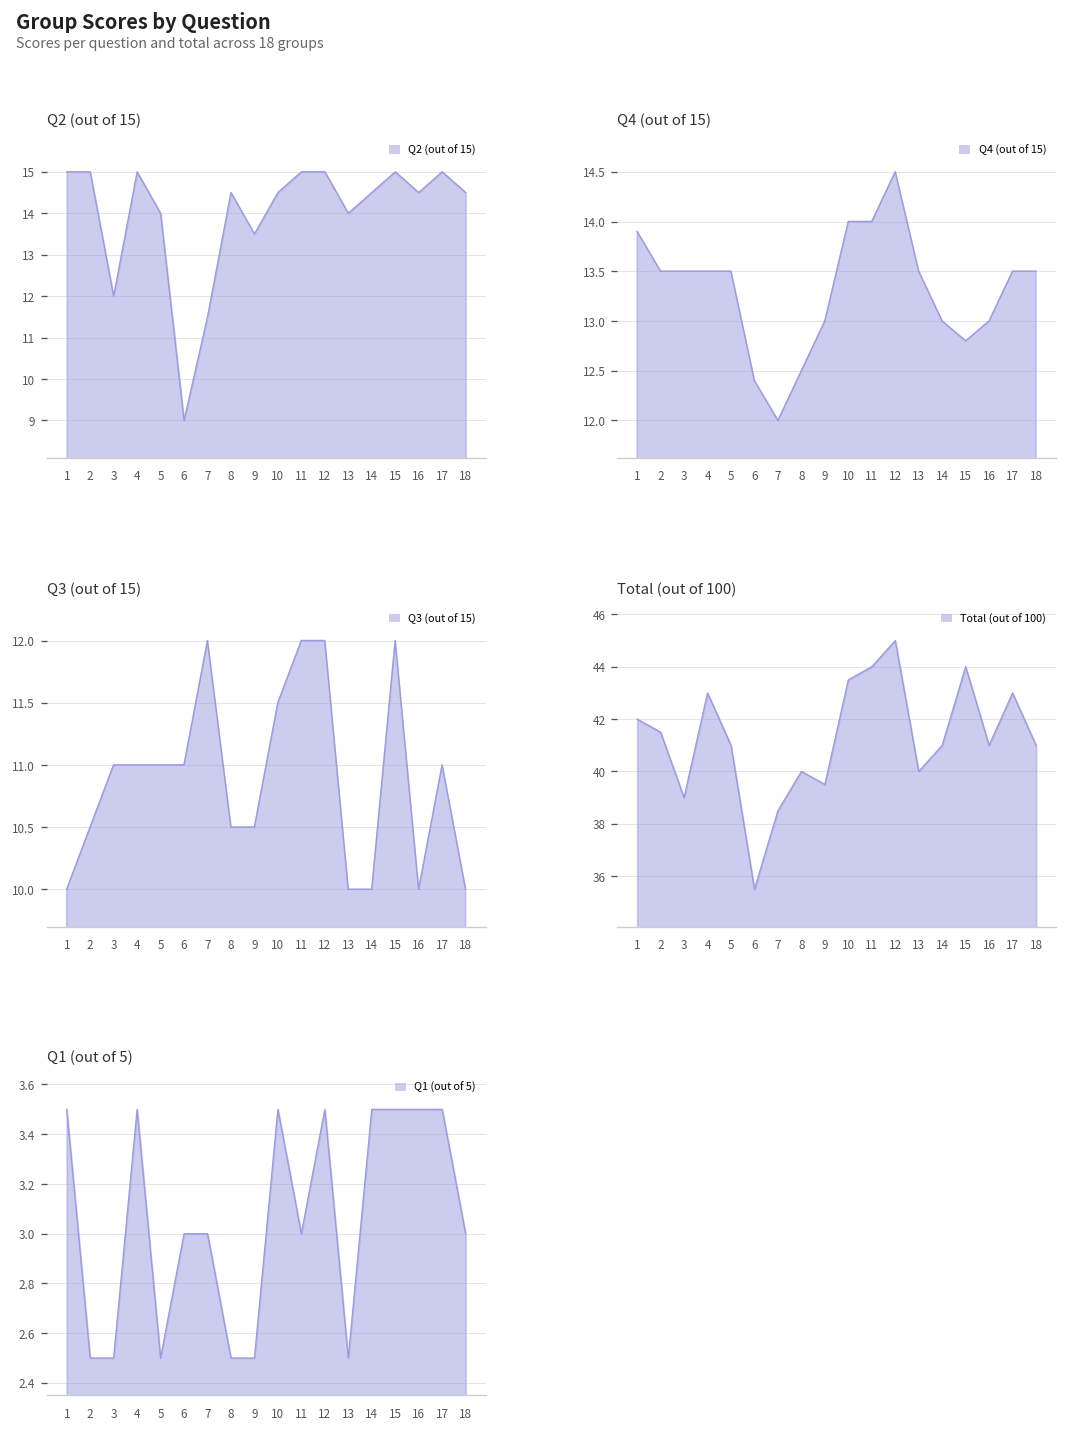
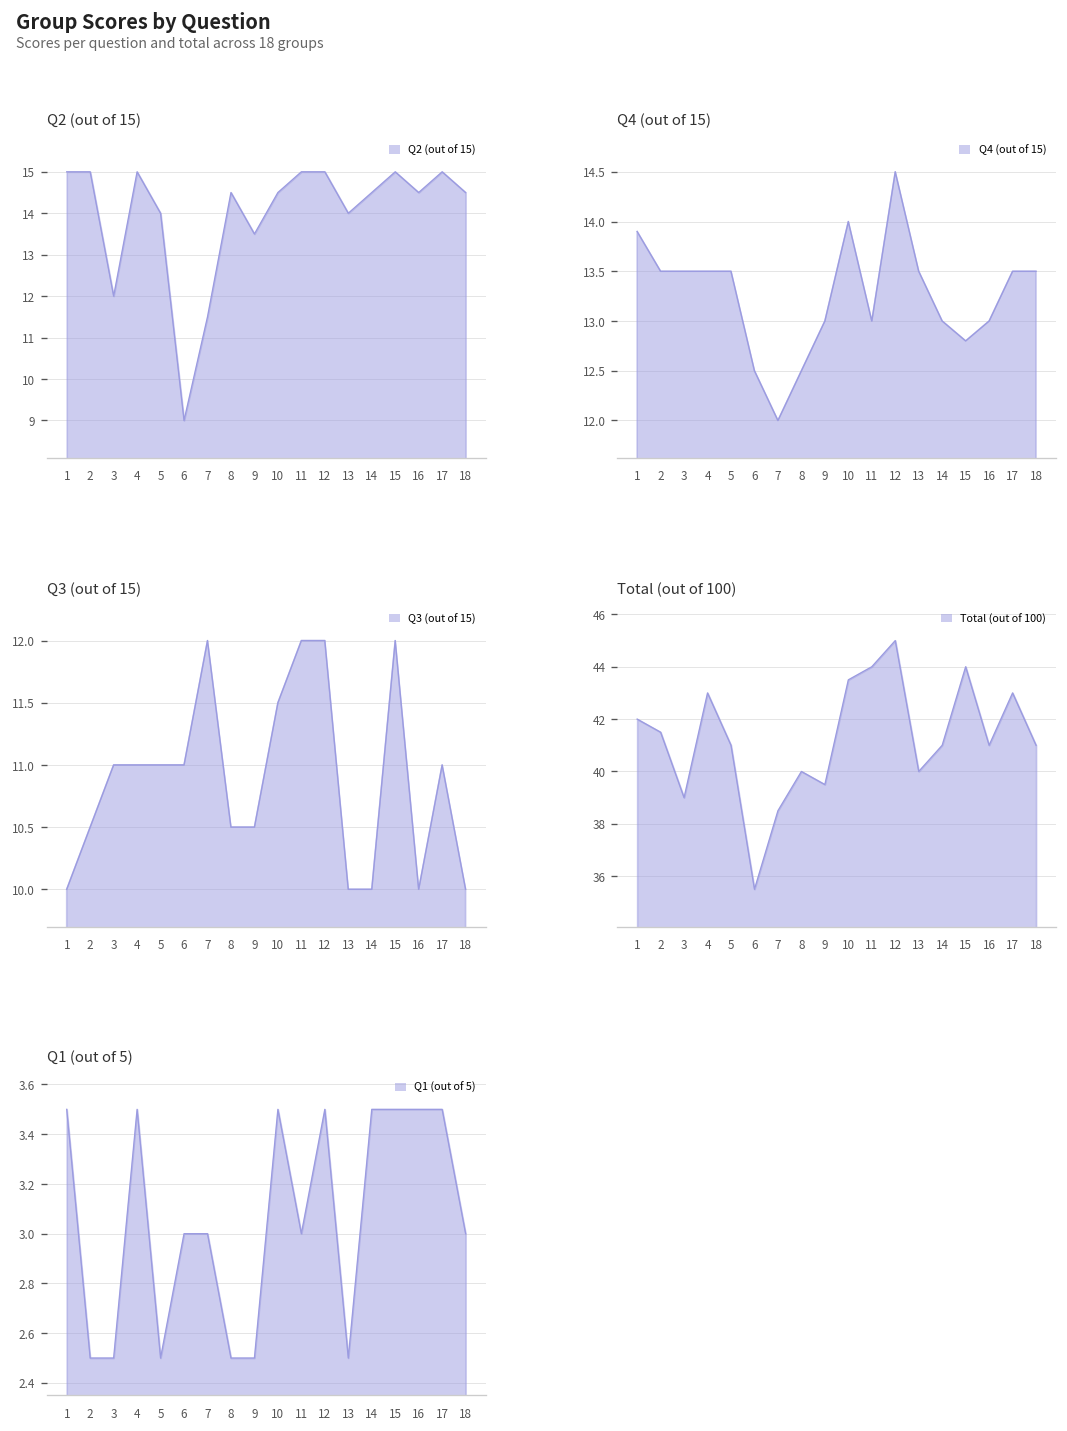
Q4 (out of 15), 6: 12.4 -> 12.5
Q4 (out of 15), 11: 14 -> 13
